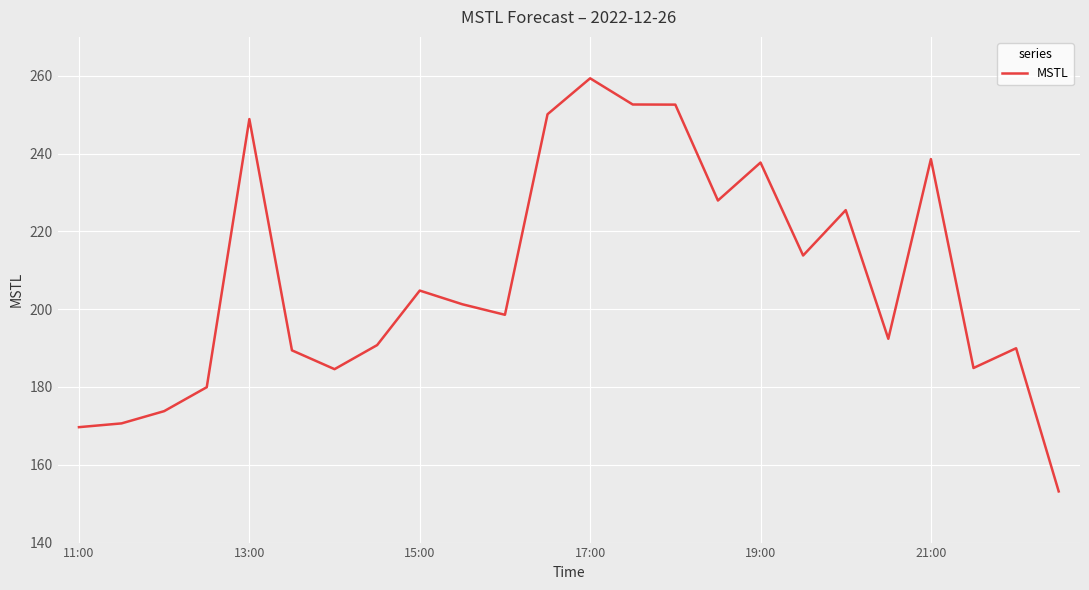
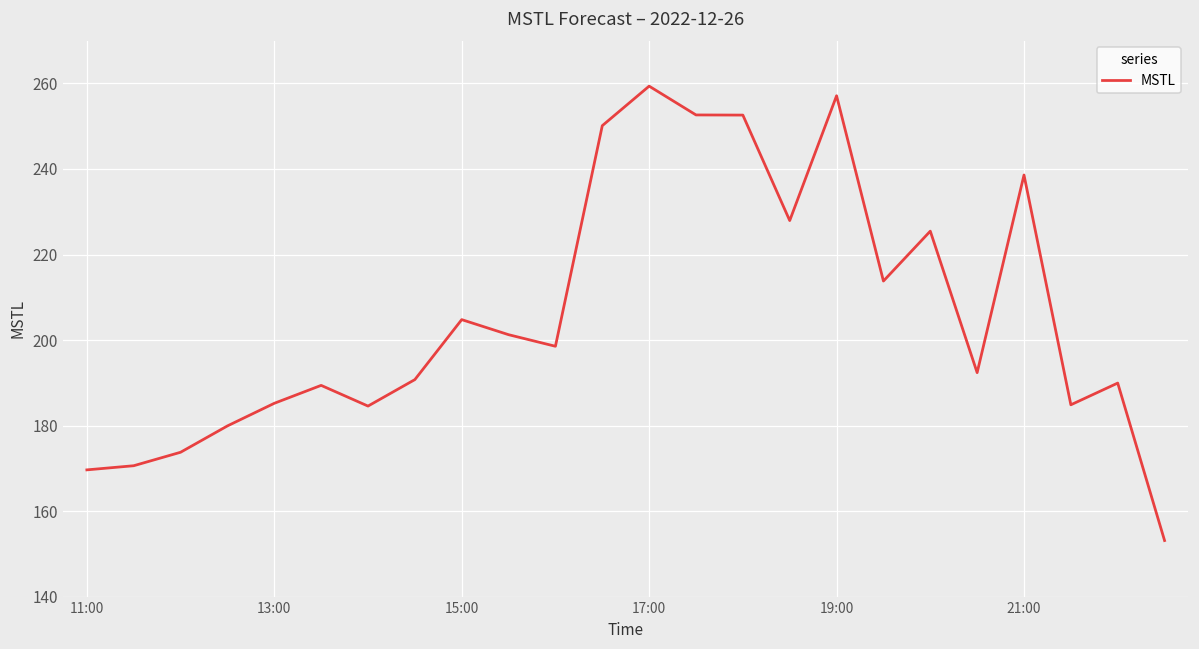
13:00: 249 -> 185
19:00: 238 -> 257
